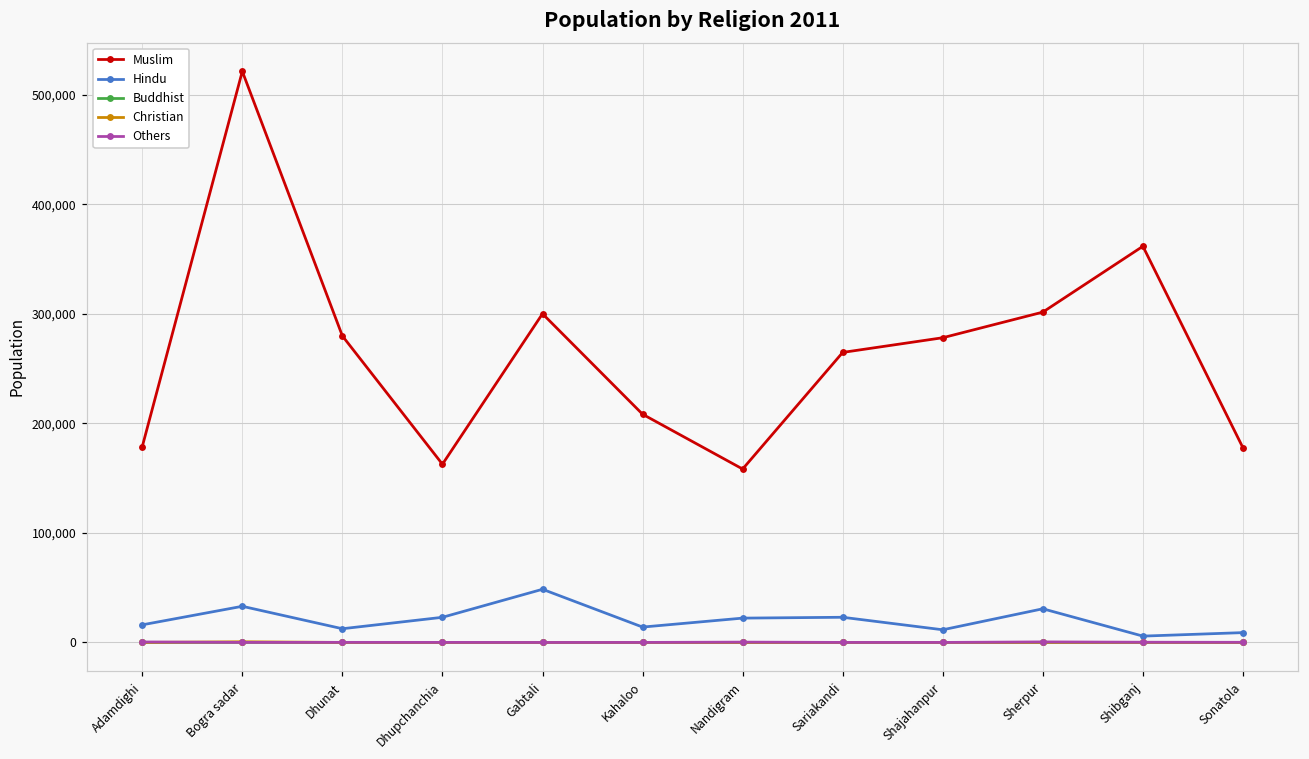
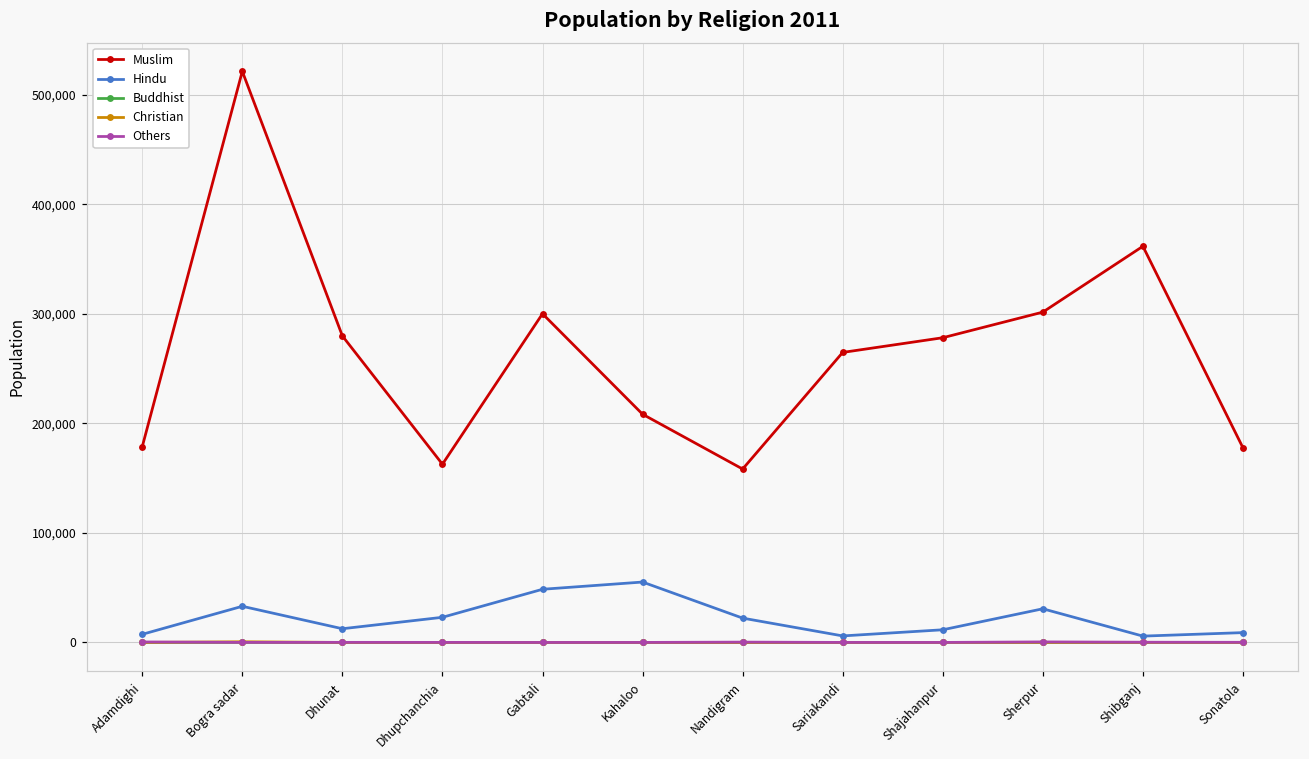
Hindu, Adamdighi: 20,000 -> 10,000
Hindu, Kahaloo: 10,000 -> 60,000
Hindu, Sariakandi: 20,000 -> 10,000
